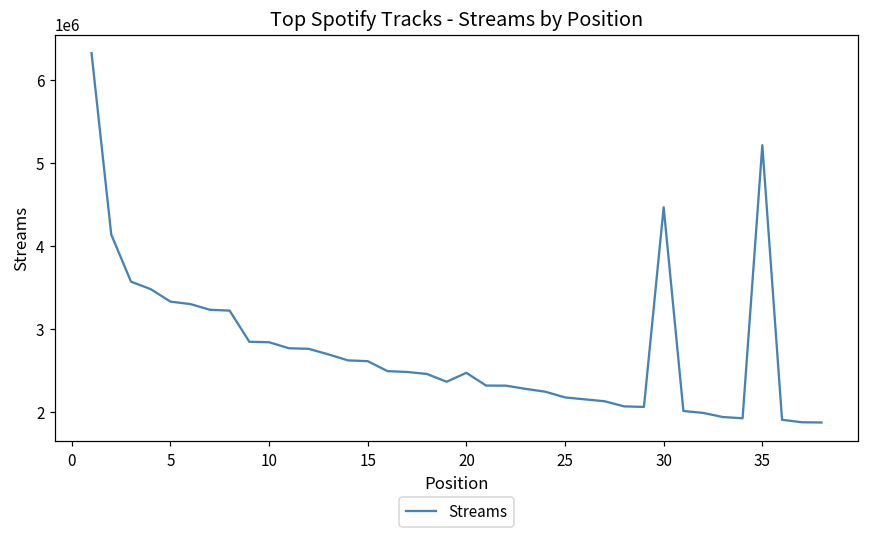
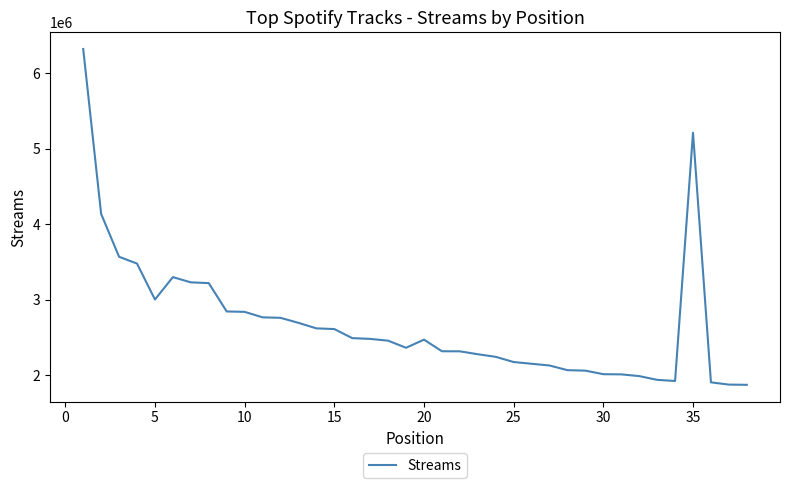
5: 3300000 -> 3000000
30: 4500000 -> 2000000
